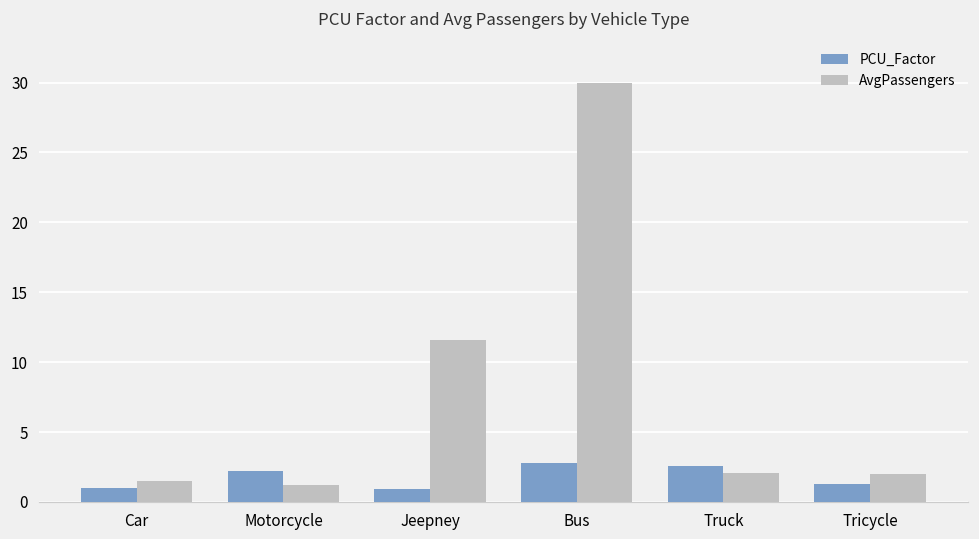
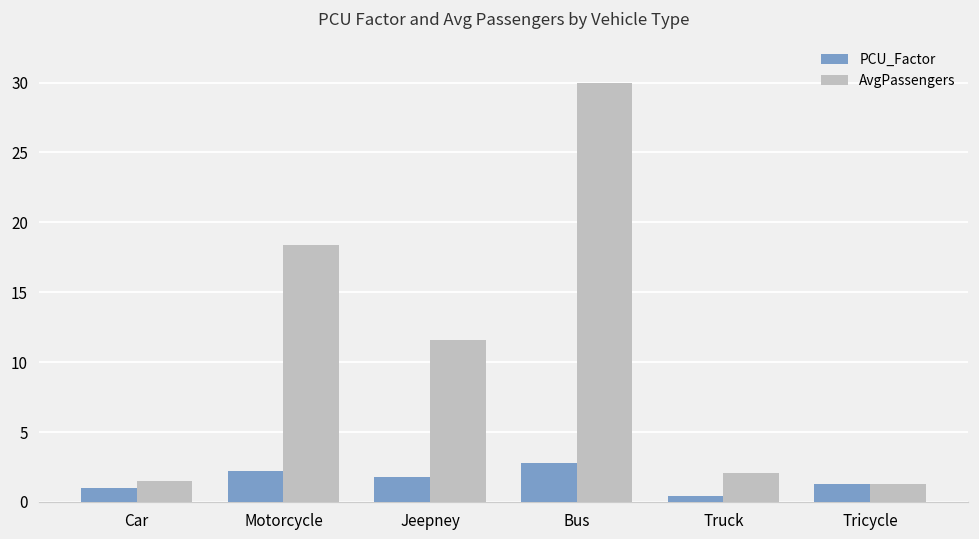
AvgPassengers, Motorcycle: 1.2 -> 18.4
PCU_Factor, Jeepney: 0.9 -> 1.8
PCU_Factor, Truck: 2.6 -> 0.4
AvgPassengers, Tricycle: 2.0 -> 1.3
